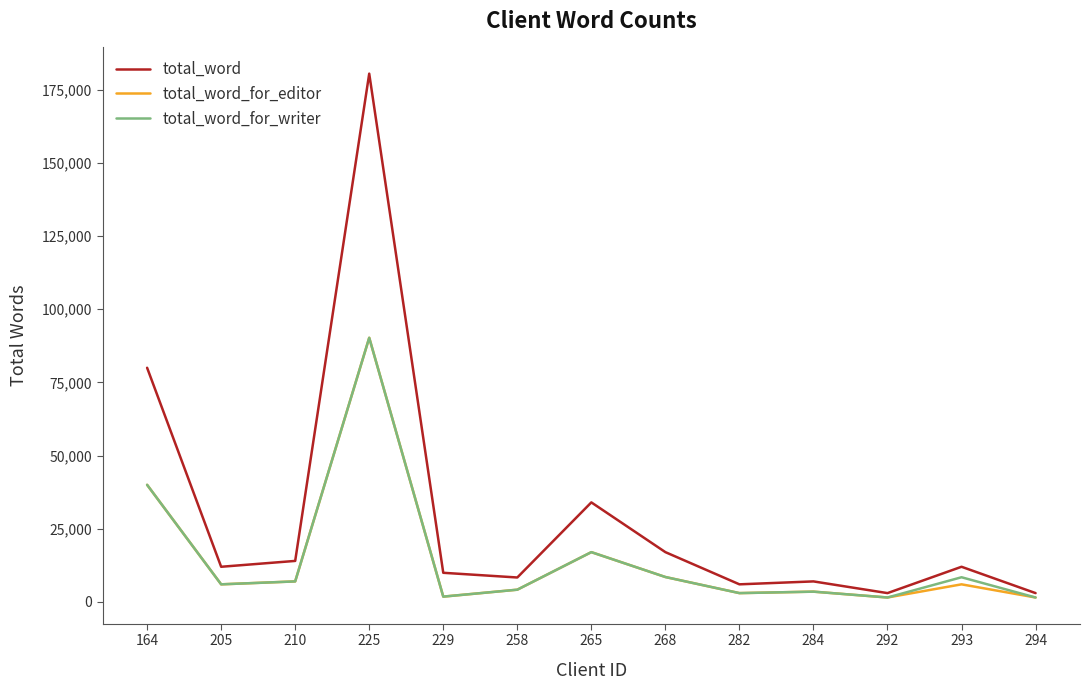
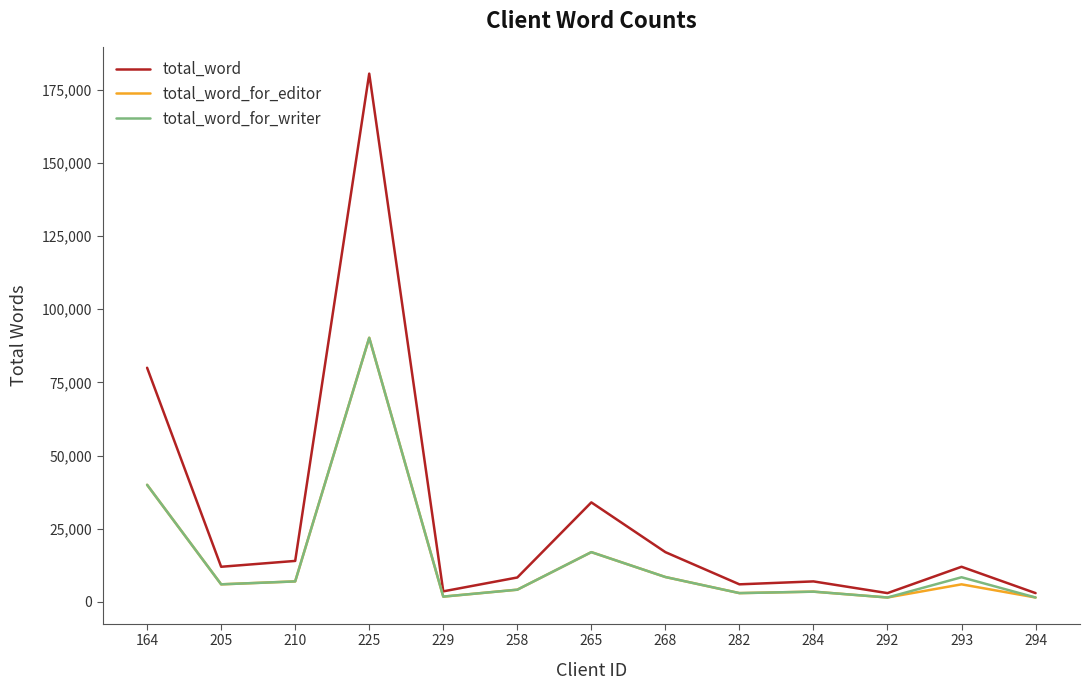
total_word, 229: 10,000 -> 4,000
